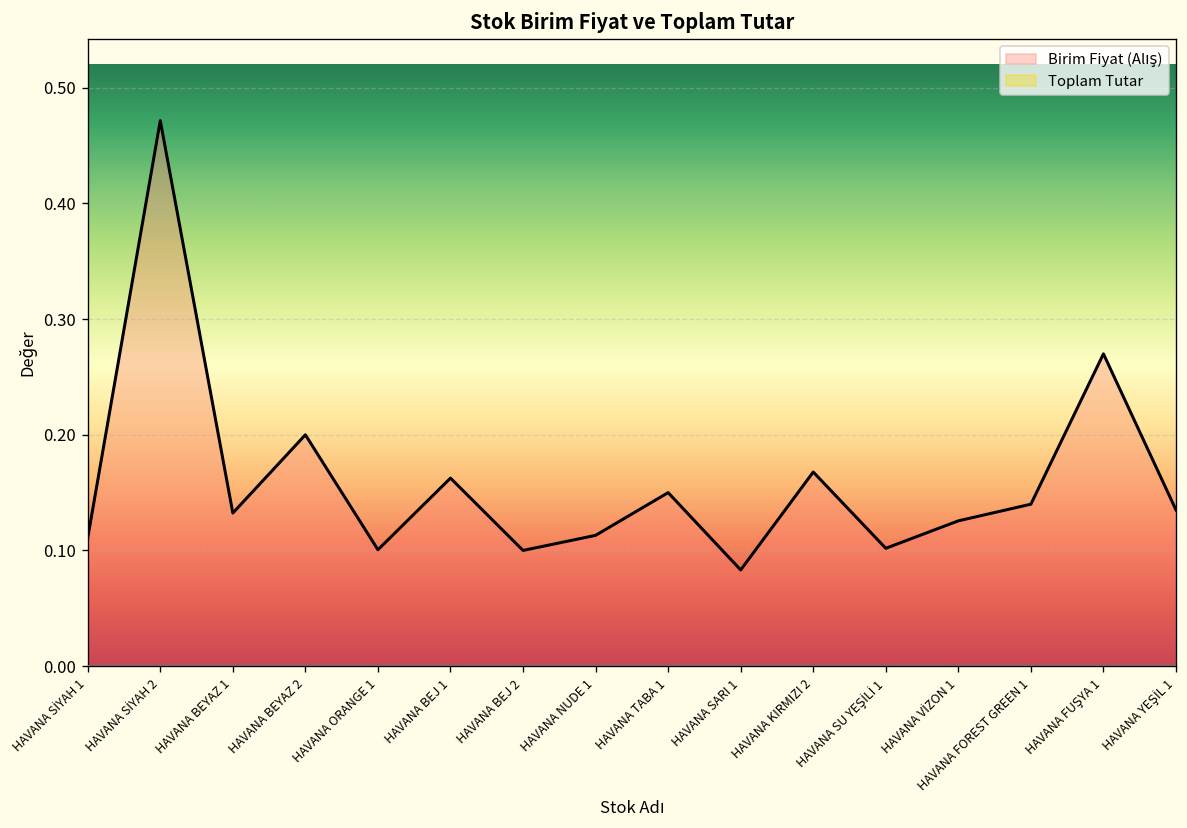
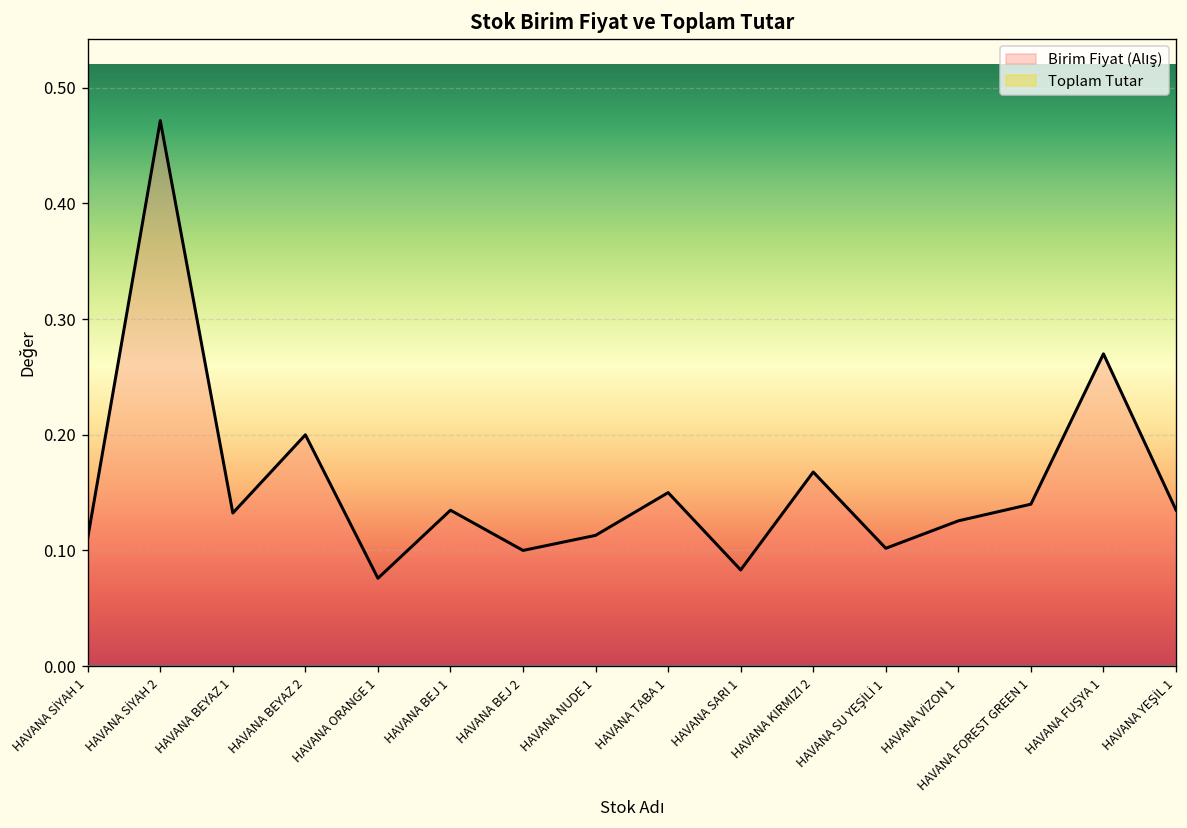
Birim Fiyat (Alış), HAVANA ORANGE 1: 0.10 -> 0.08
Birim Fiyat (Alış), HAVANA BEJ 1: 0.16 -> 0.13
